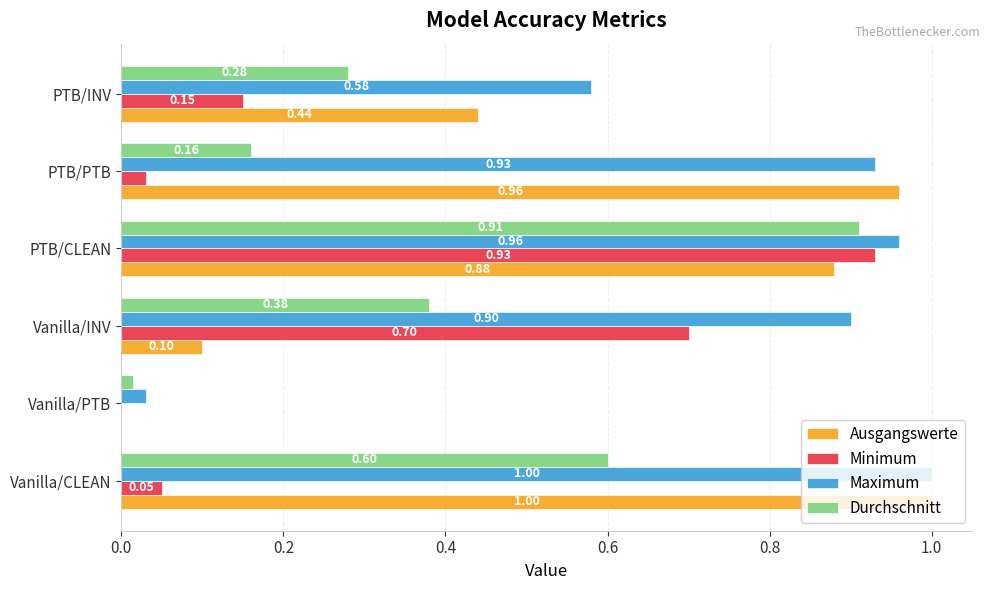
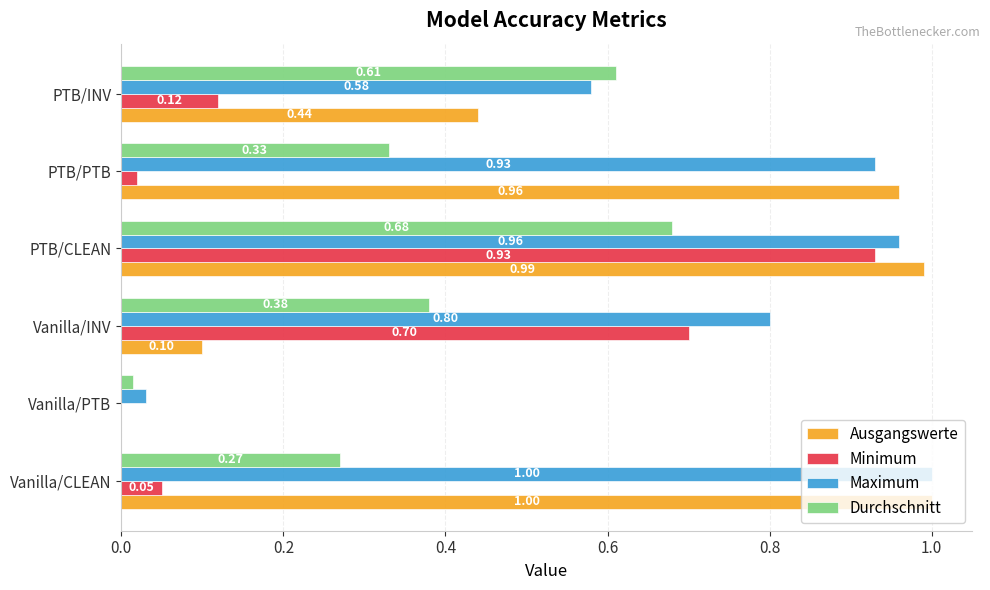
Durchschnitt, PTB/INV: 0.28 -> 0.61
Minimum, PTB/INV: 0.15 -> 0.12
Durchschnitt, PTB/PTB: 0.16 -> 0.33
Minimum, PTB/PTB: 0.03 -> 0.02
Durchschnitt, PTB/CLEAN: 0.91 -> 0.68
Ausgangswerte, PTB/CLEAN: 0.88 -> 0.99
Maximum, Vanilla/INV: 0.90 -> 0.80
Durchschnitt, Vanilla/CLEAN: 0.60 -> 0.27
